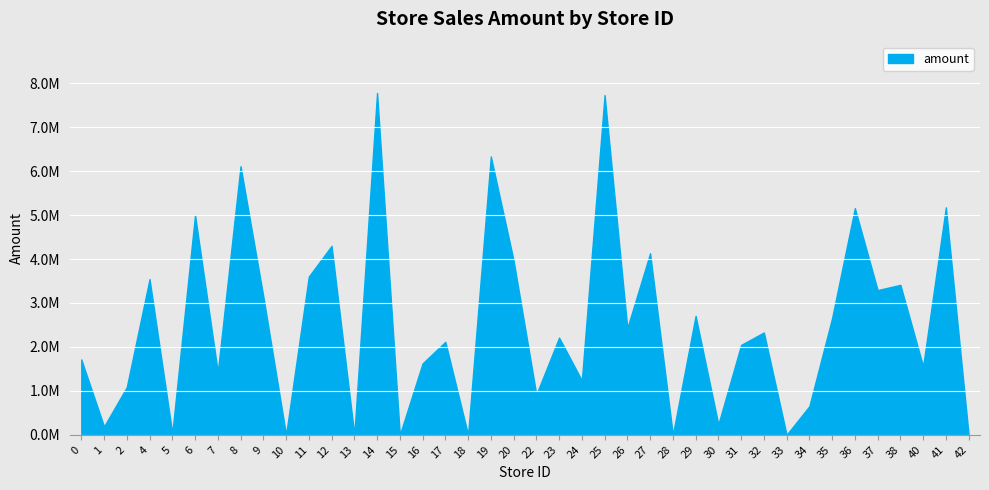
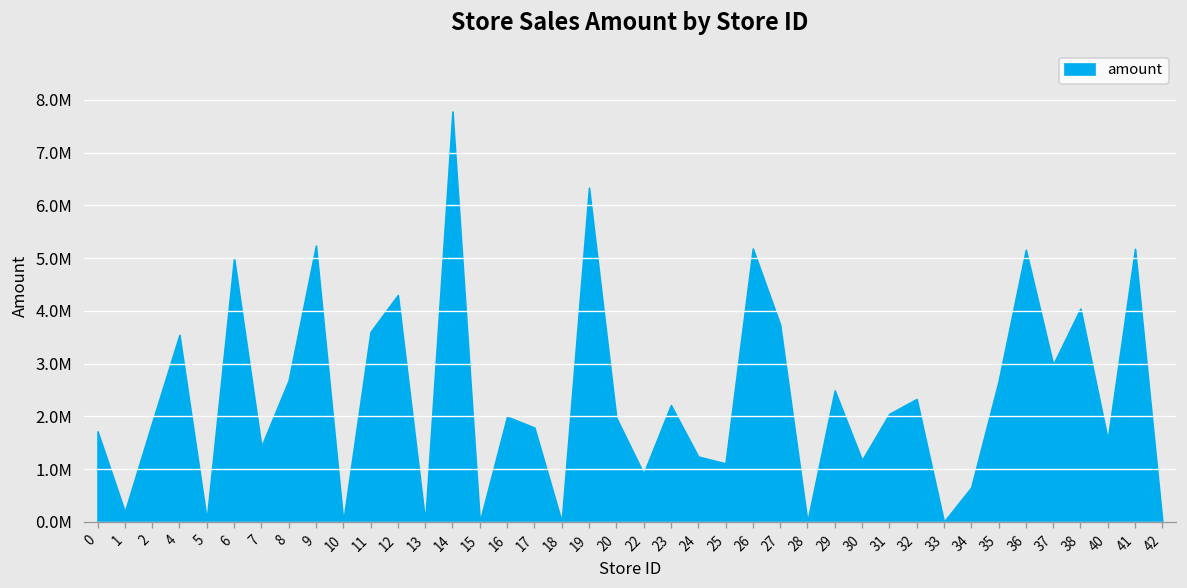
2: 1100000 -> 1900000
8: 6100000 -> 2700000
9: 3200000 -> 5200000
16: 1600000 -> 2000000
17: 2100000 -> 1800000
20: 4000000 -> 2000000
25: 7700000 -> 1100000
26: 2400000 -> 5200000
27: 4100000 -> 3700000
29: 2700000 -> 2500000
30: 200000 -> 1200000
37: 3300000 -> 3000000
38: 3400000 -> 4000000
